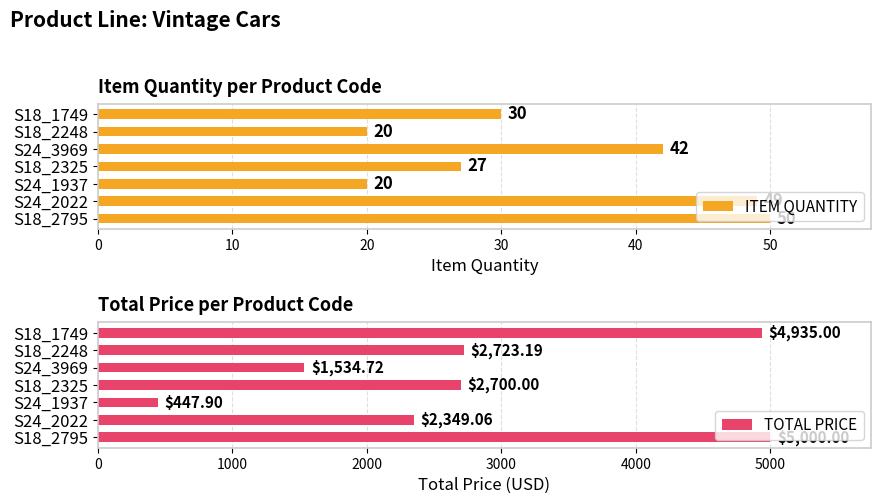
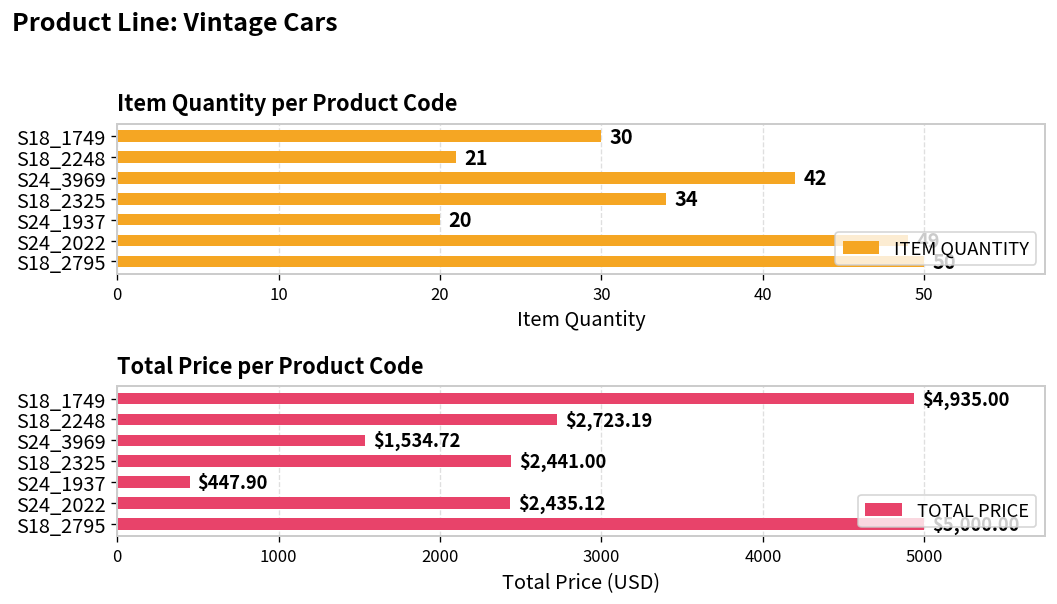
Item Quantity per Product Code, S18_2248: 20 -> 21
Item Quantity per Product Code, S18_2325: 27 -> 34
Total Price per Product Code, S18_2325: $2,700.00 -> $2,441.00
Total Price per Product Code, S24_2022: $2,349.06 -> $2,435.12
